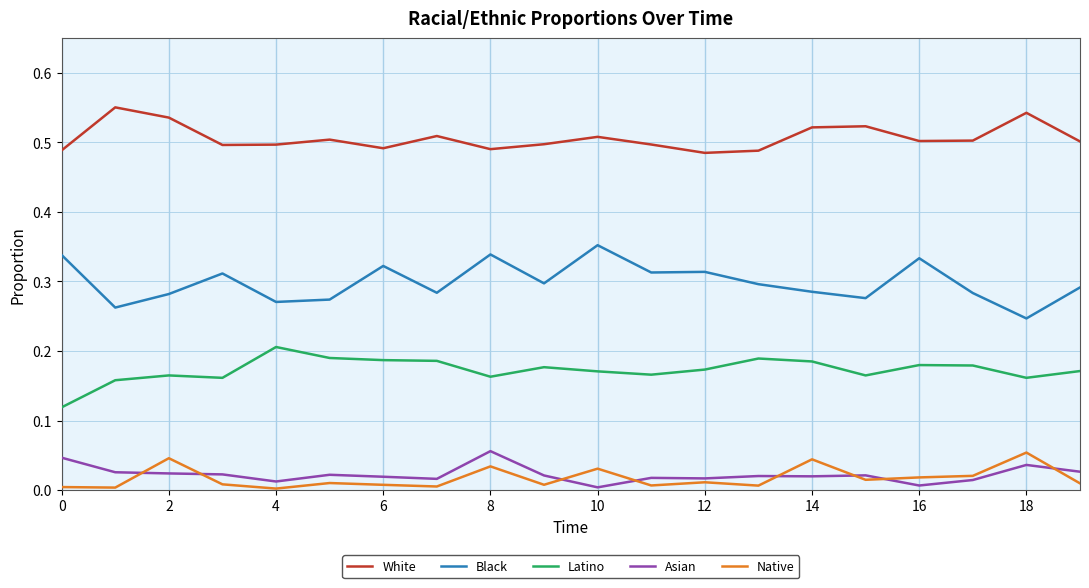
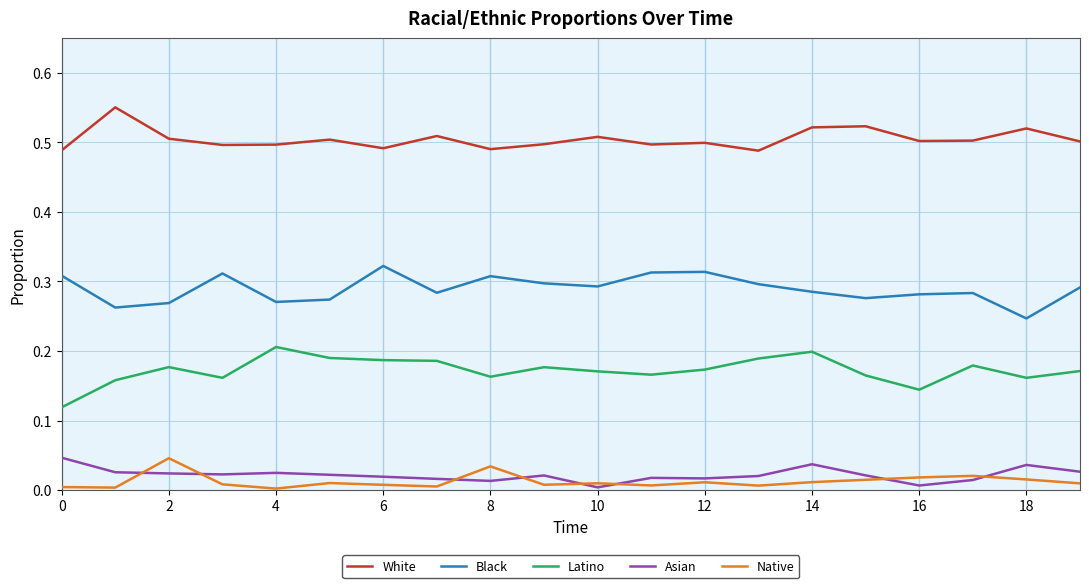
Black, 0: 0.34 -> 0.31
White, 2: 0.54 -> 0.51
Black, 2: 0.28 -> 0.27
Latino, 2: 0.16 -> 0.18
Asian, 4: 0.01 -> 0.02
Black, 8: 0.34 -> 0.31
Asian, 8: 0.06 -> 0.01
Black, 10: 0.35 -> 0.29
Native, 10: 0.03 -> 0.01
White, 12: 0.49 -> 0.50
Latino, 14: 0.18 -> 0.20
Asian, 14: 0.02 -> 0.04
Native, 14: 0.04 -> 0.01
Black, 16: 0.33 -> 0.28
Latino, 16: 0.18 -> 0.14
White, 18: 0.54 -> 0.52
Native, 18: 0.05 -> 0.02
